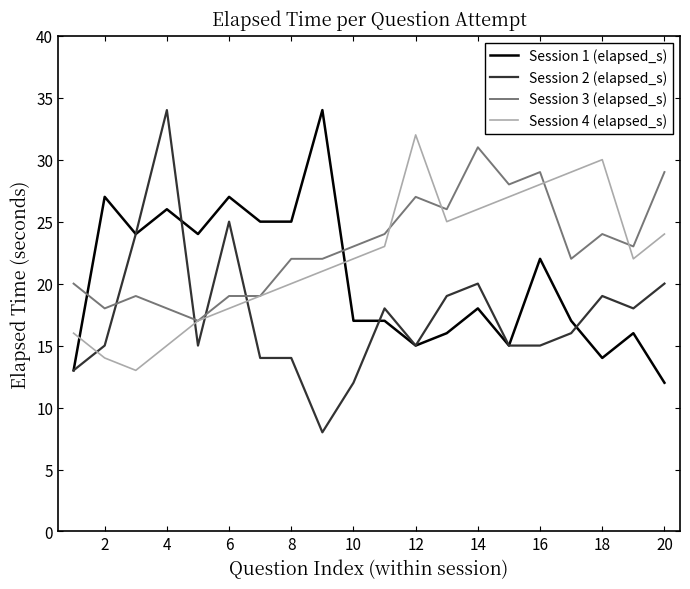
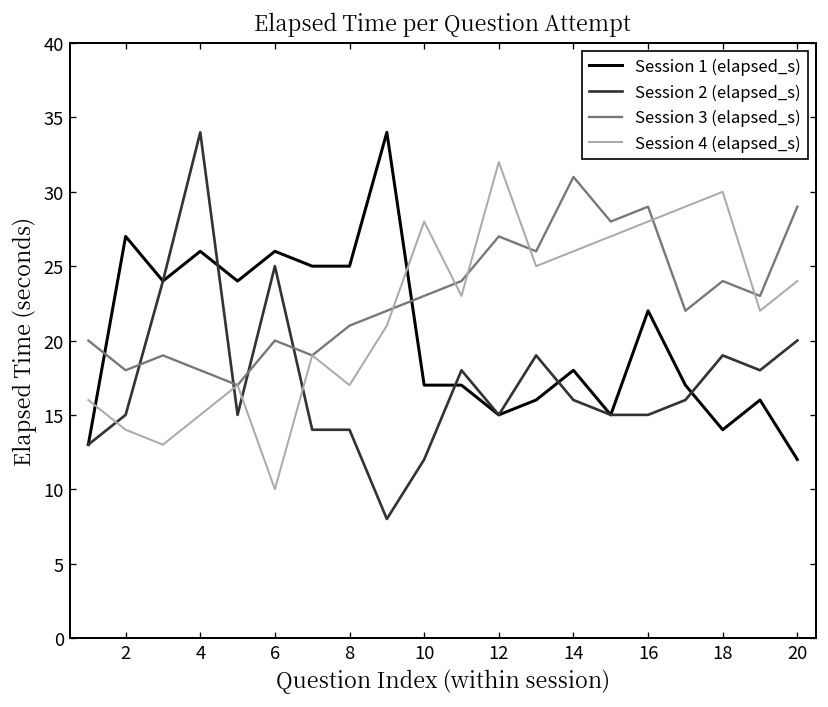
Session 1 (elapsed_s), 6: 27 -> 26
Session 3 (elapsed_s), 6: 19 -> 20
Session 4 (elapsed_s), 6: 18 -> 10
Session 3 (elapsed_s), 8: 22 -> 21
Session 4 (elapsed_s), 8: 20 -> 17
Session 4 (elapsed_s), 10: 22 -> 28
Session 2 (elapsed_s), 14: 20 -> 16
